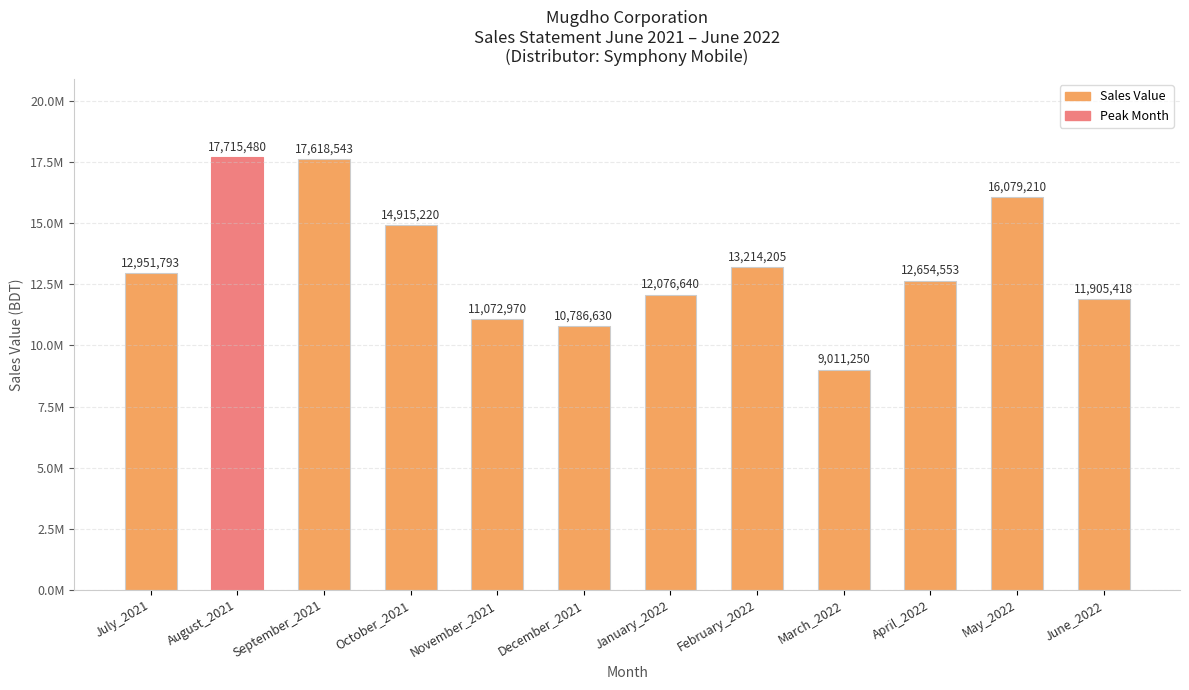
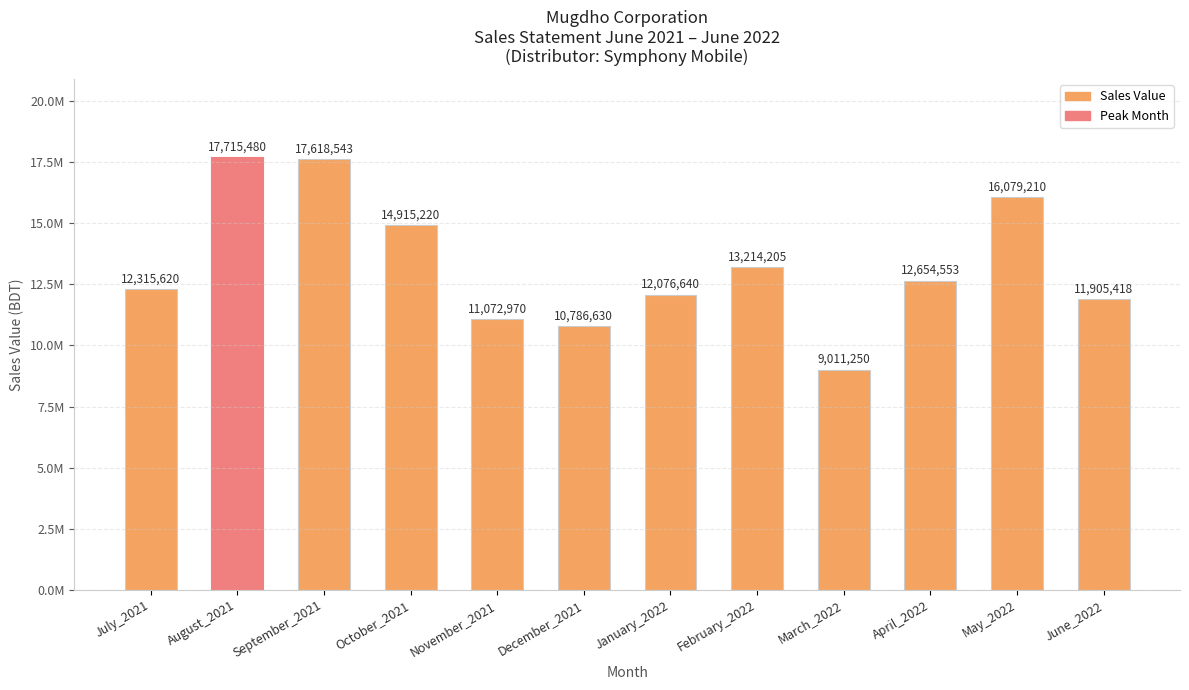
July_2021: 12,951,793 -> 12,315,620
